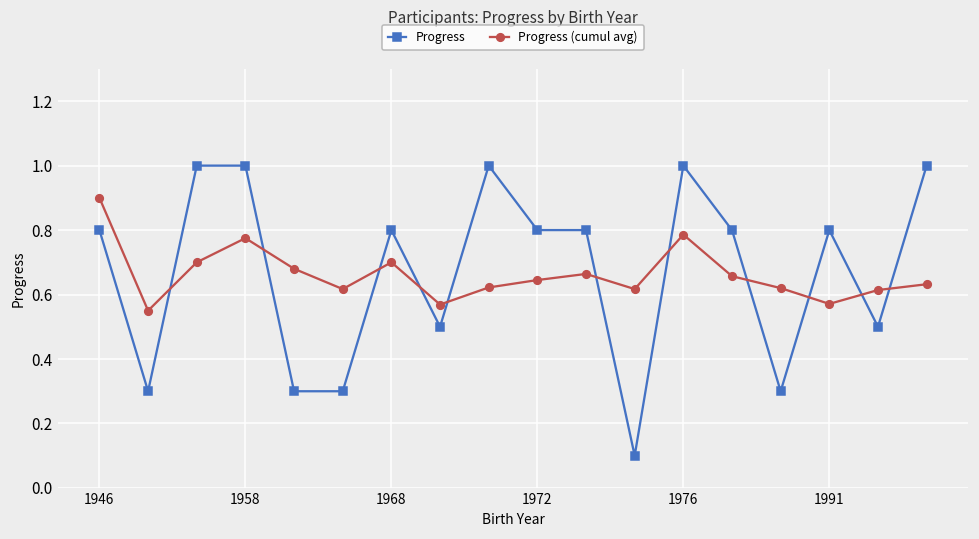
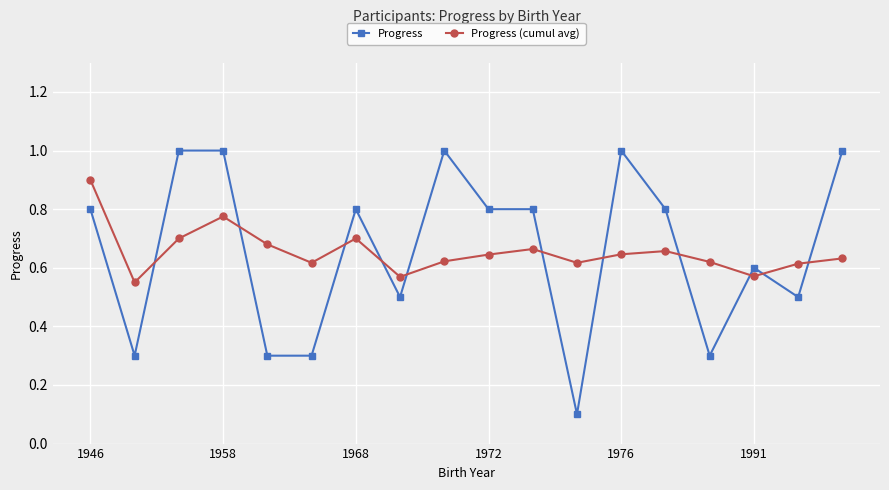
Progress (cumul avg), 1976: 0.79 -> 0.65
Progress, 1991: 0.8 -> 0.6
